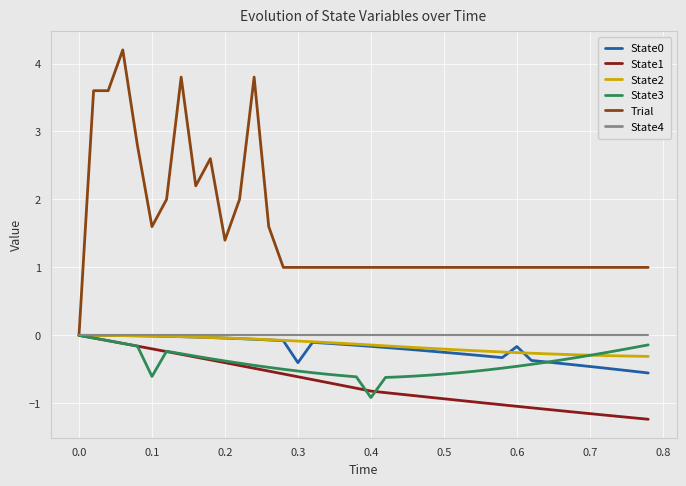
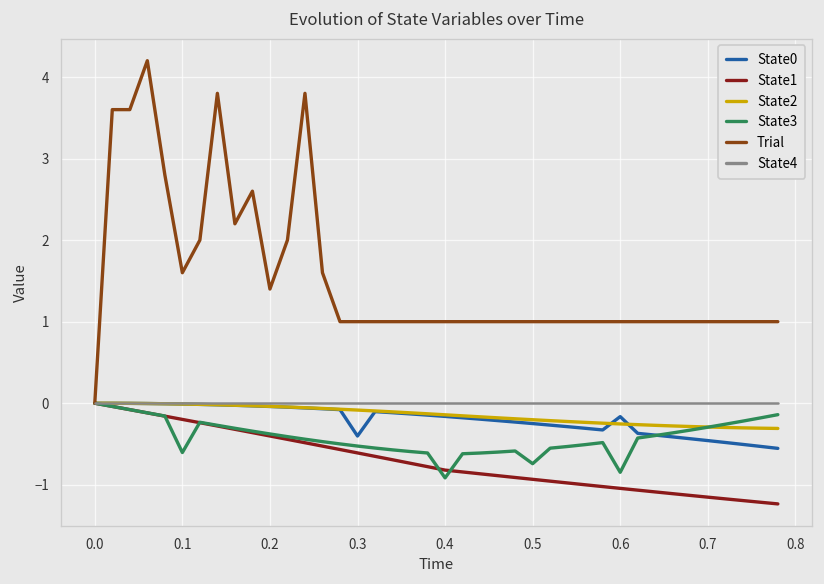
State3, 0.5: -0.6 -> -0.7
State3, 0.6: -0.5 -> -0.8
